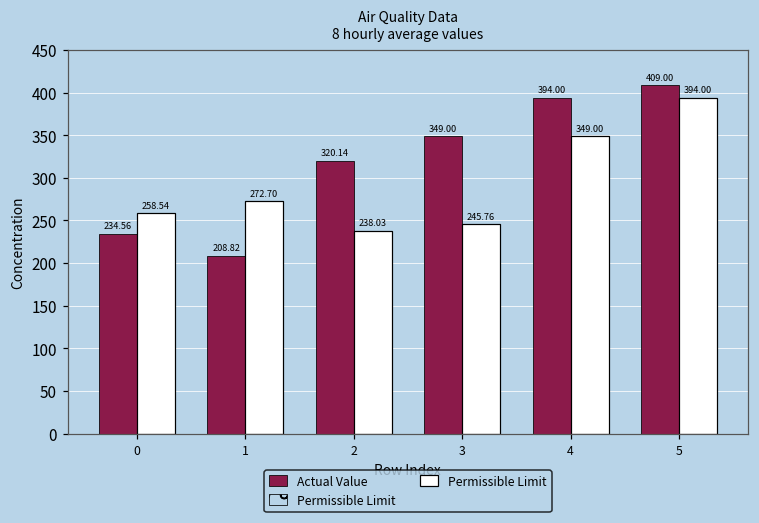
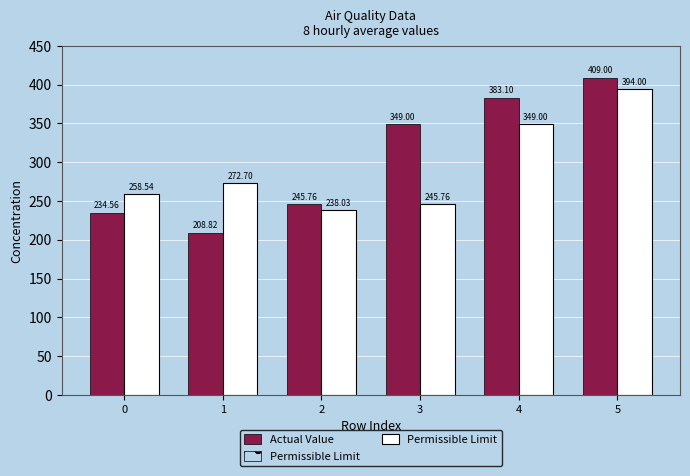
Actual Value, 2: 320.14 -> 245.76
Actual Value, 4: 394.00 -> 383.10
